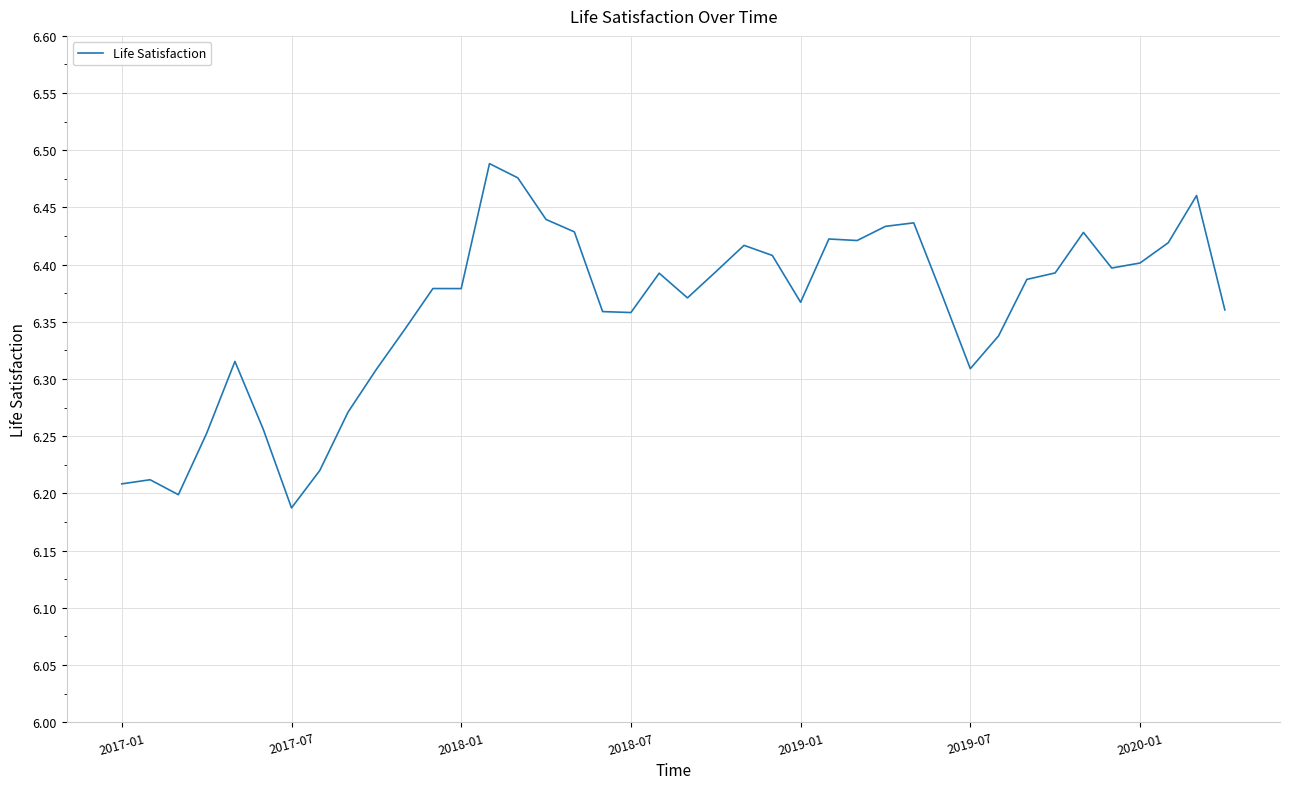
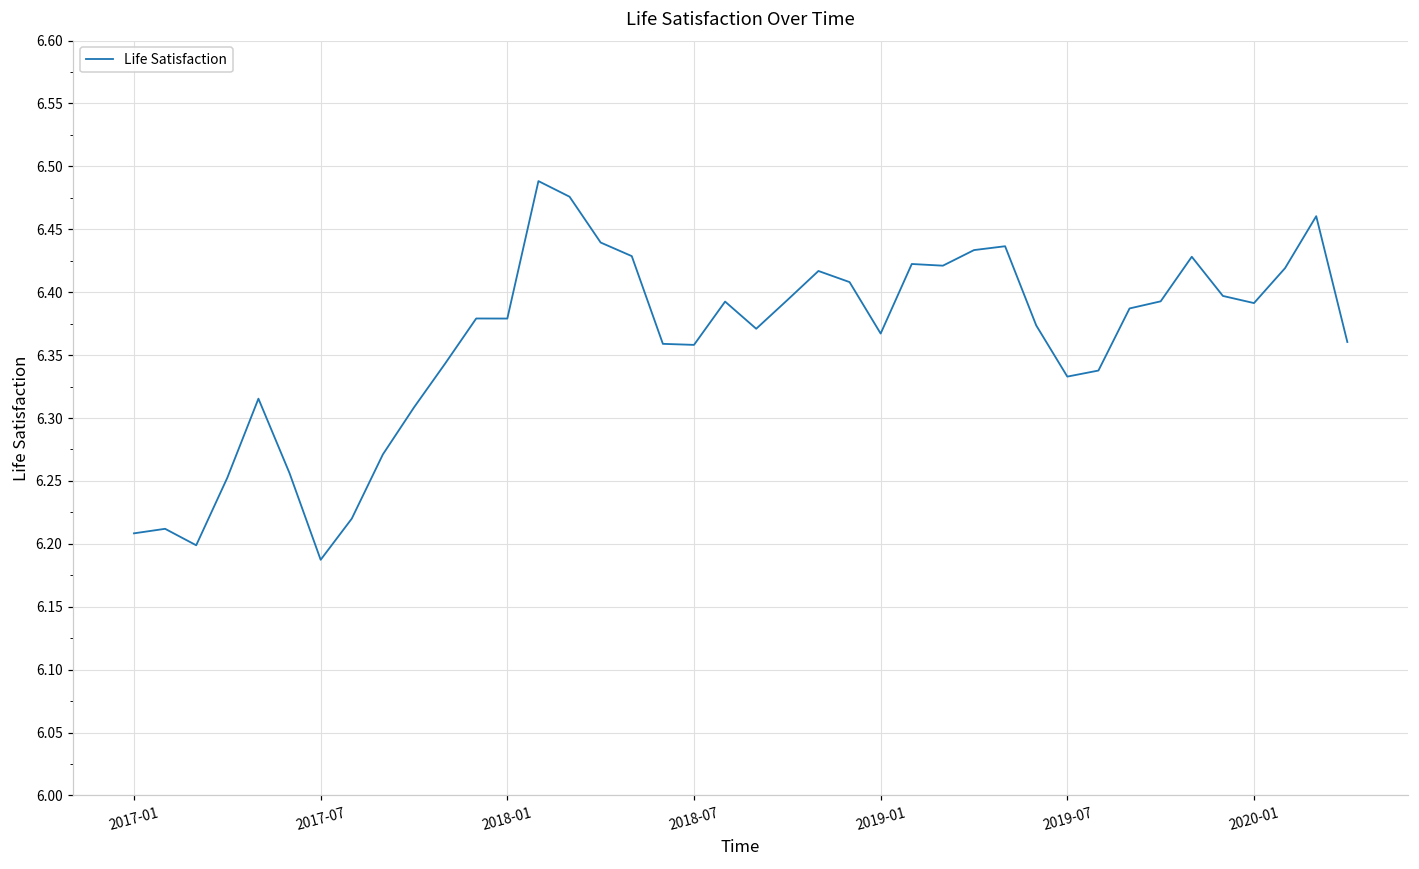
2019-07: 6.309 -> 6.333
2020-01: 6.401 -> 6.391
